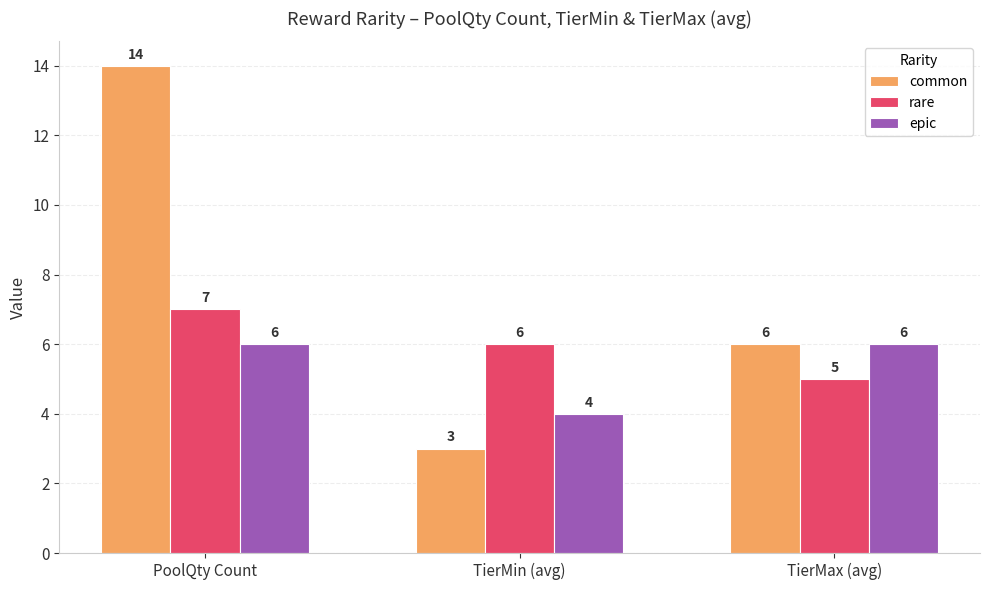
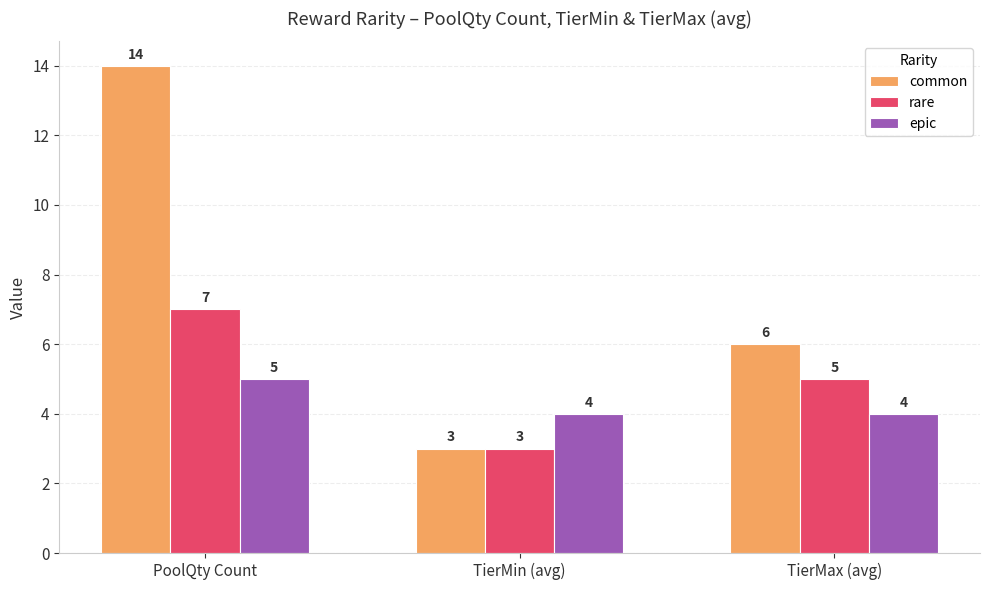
epic, PoolQty Count: 6 -> 5
rare, TierMin (avg): 6 -> 3
epic, TierMax (avg): 6 -> 4
